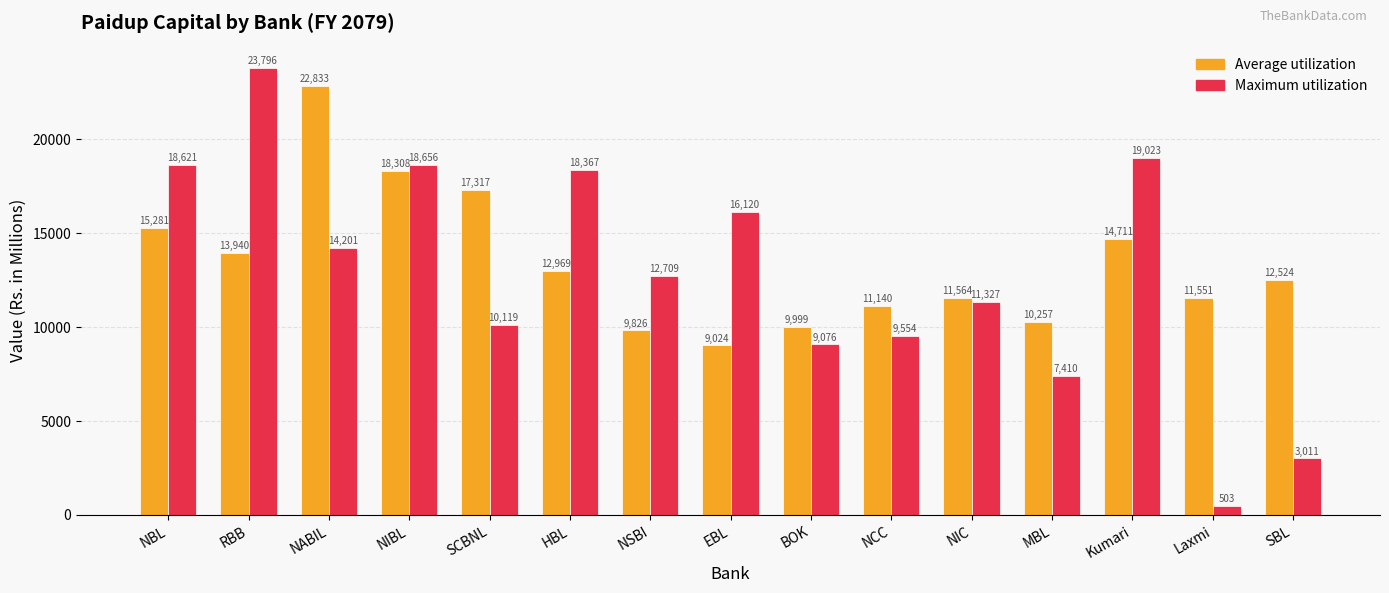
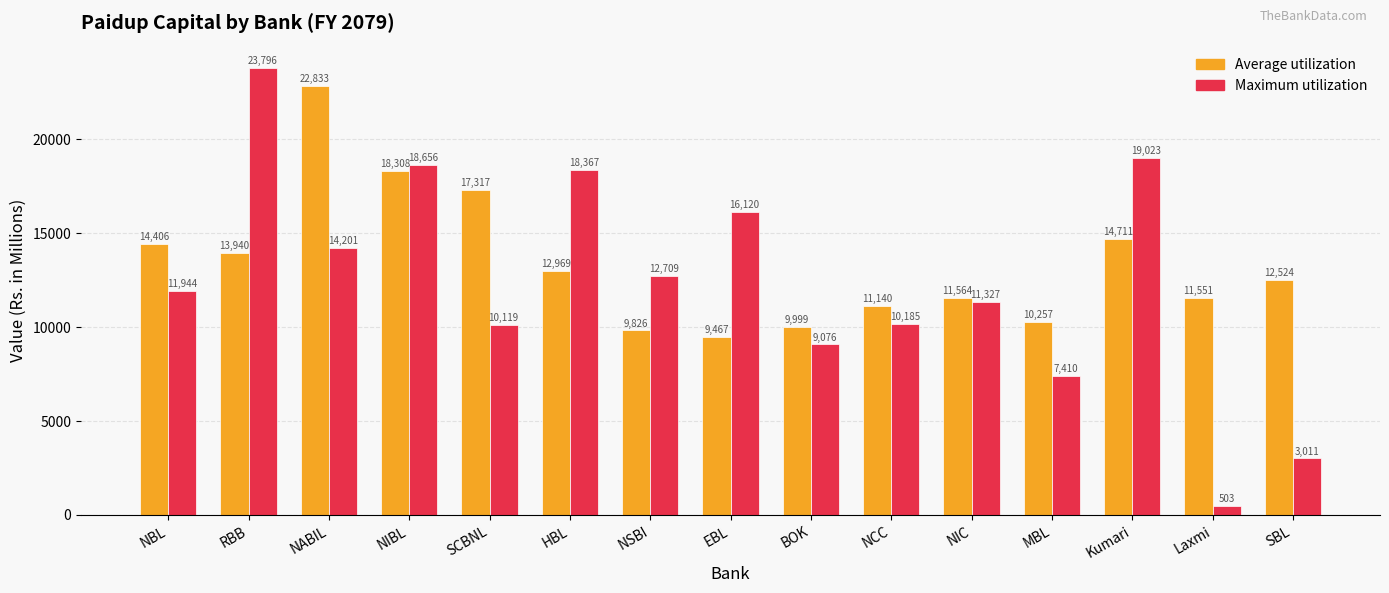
Average utilization, NBL: 15,281 -> 14,406
Maximum utilization, NBL: 18,621 -> 11,944
Average utilization, EBL: 9,024 -> 9,467
Maximum utilization, NCC: 9,554 -> 10,185
